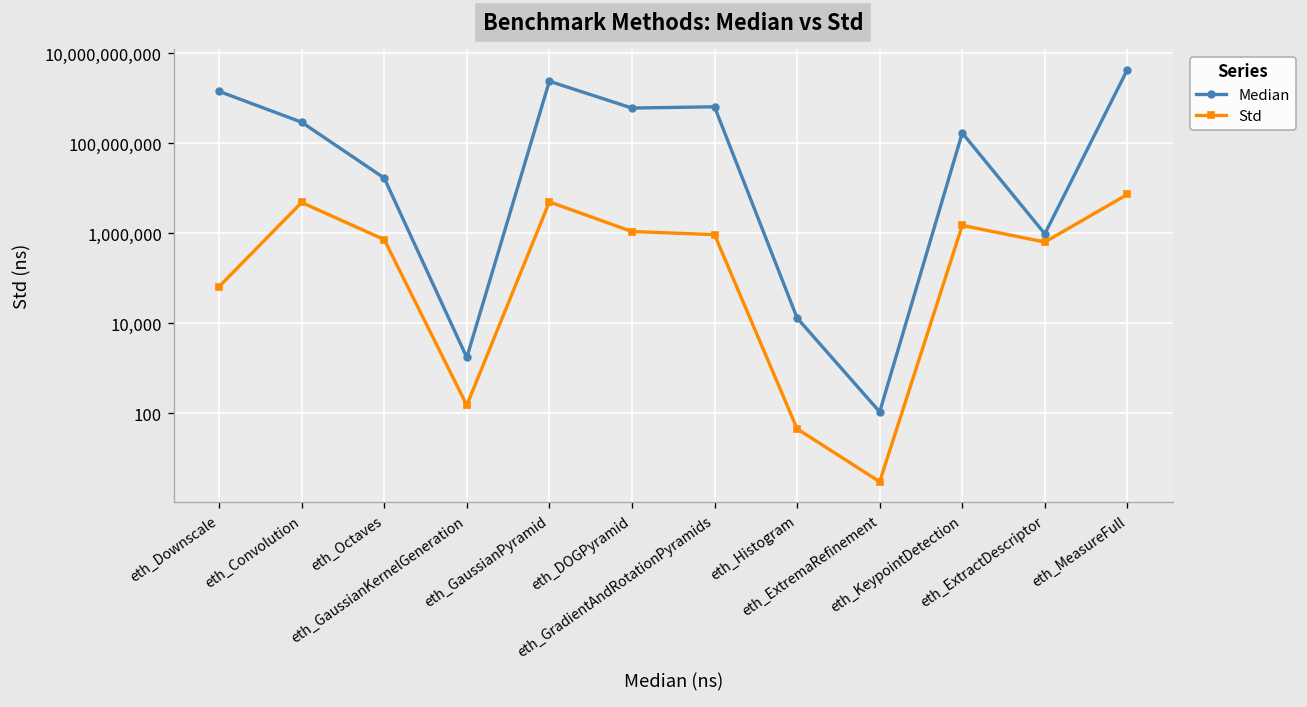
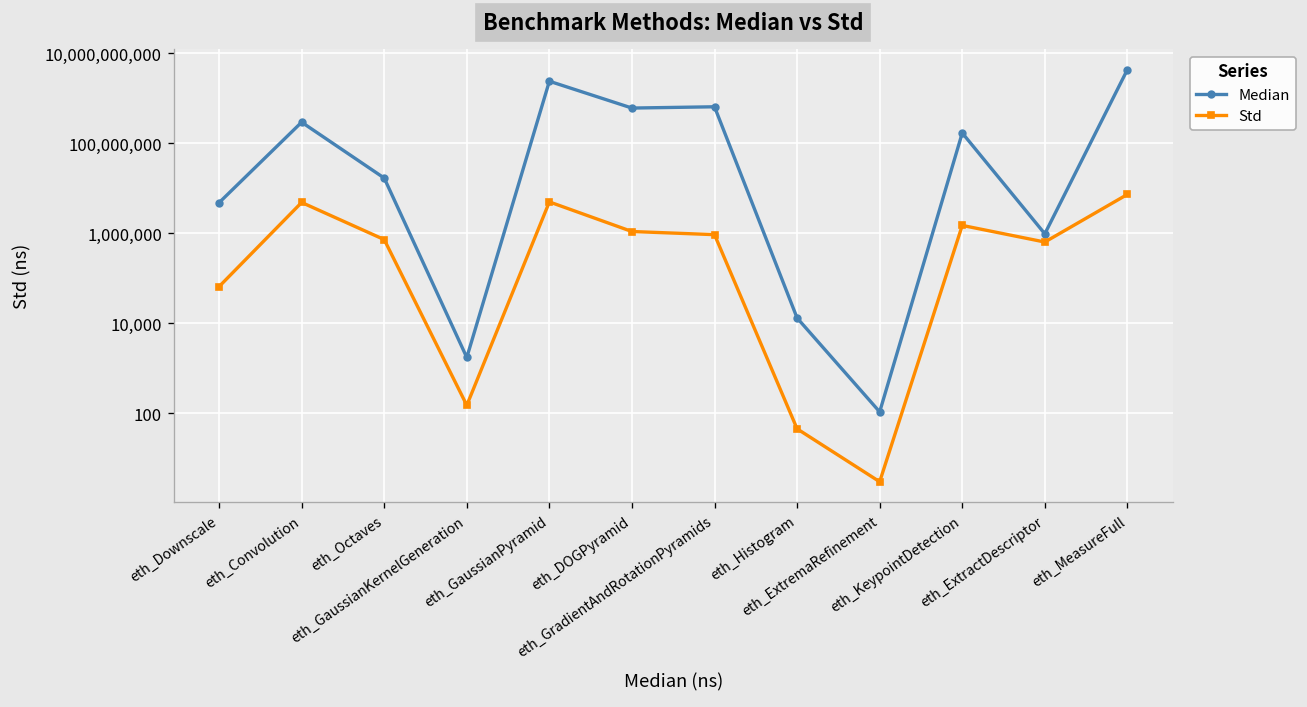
Median, eth_Downscale: 1,400,000,000 -> 5,000,000
